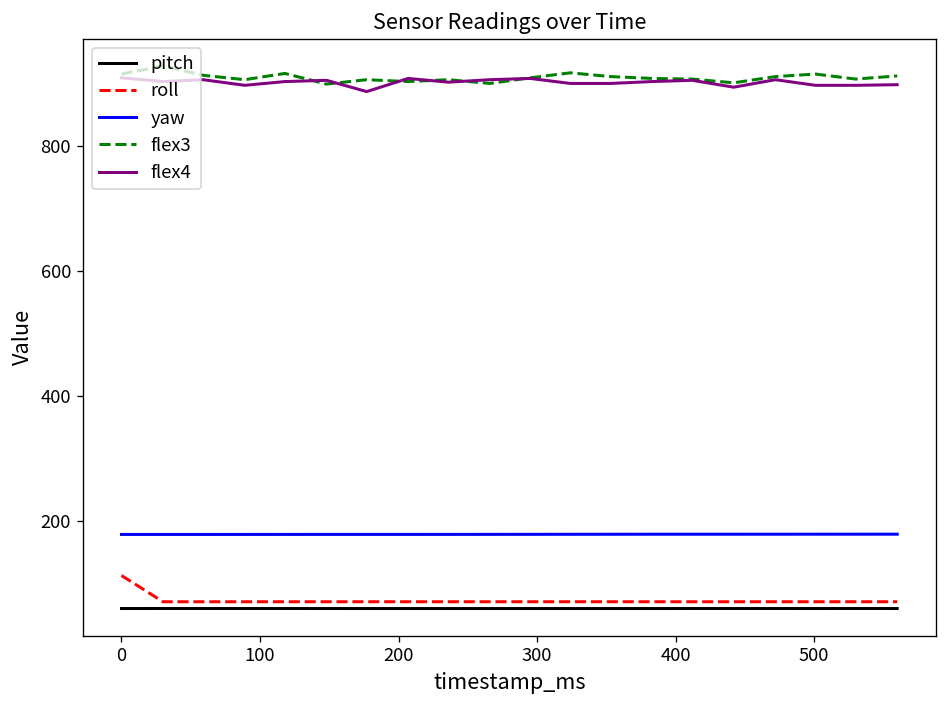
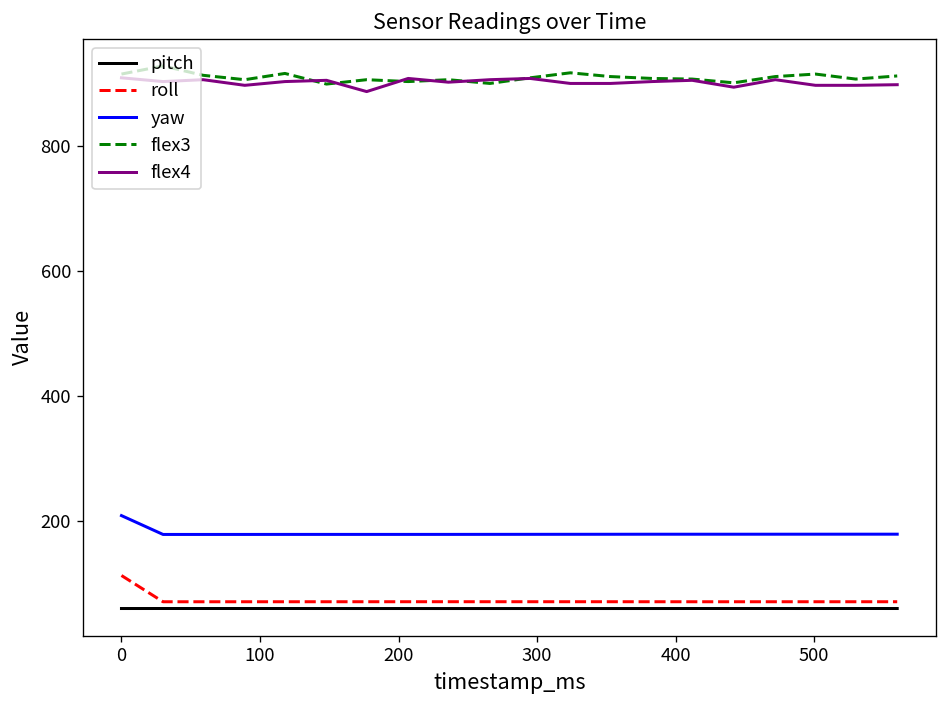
yaw, 0: 180 -> 210
